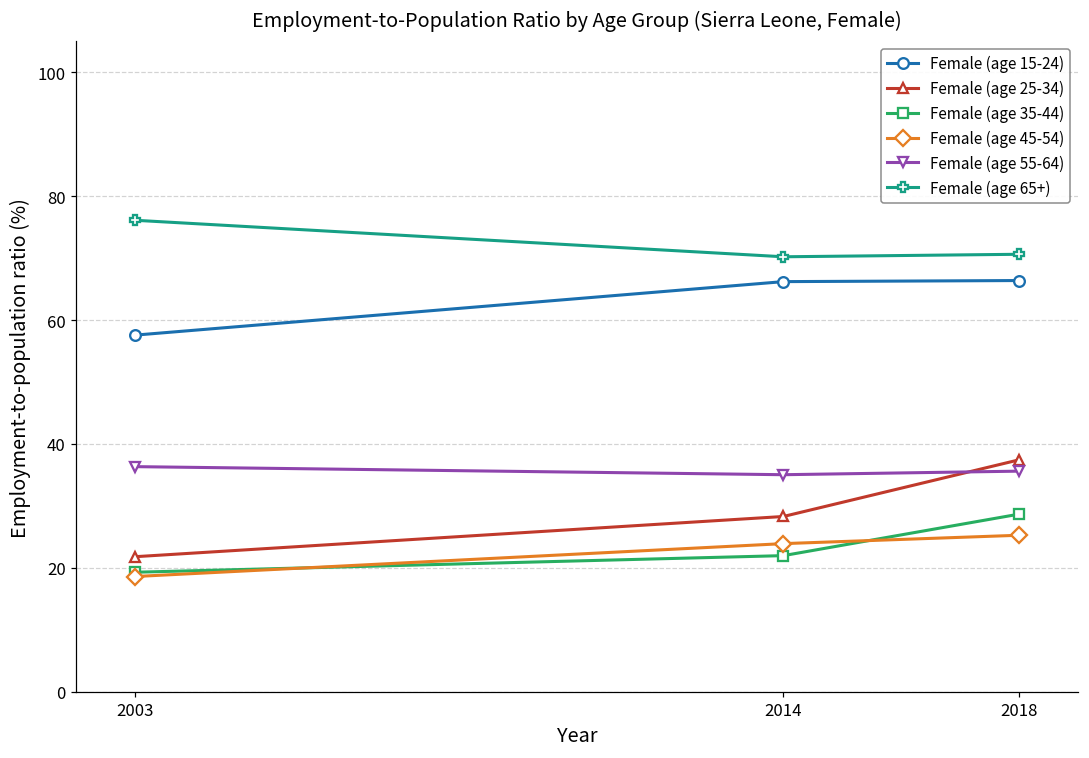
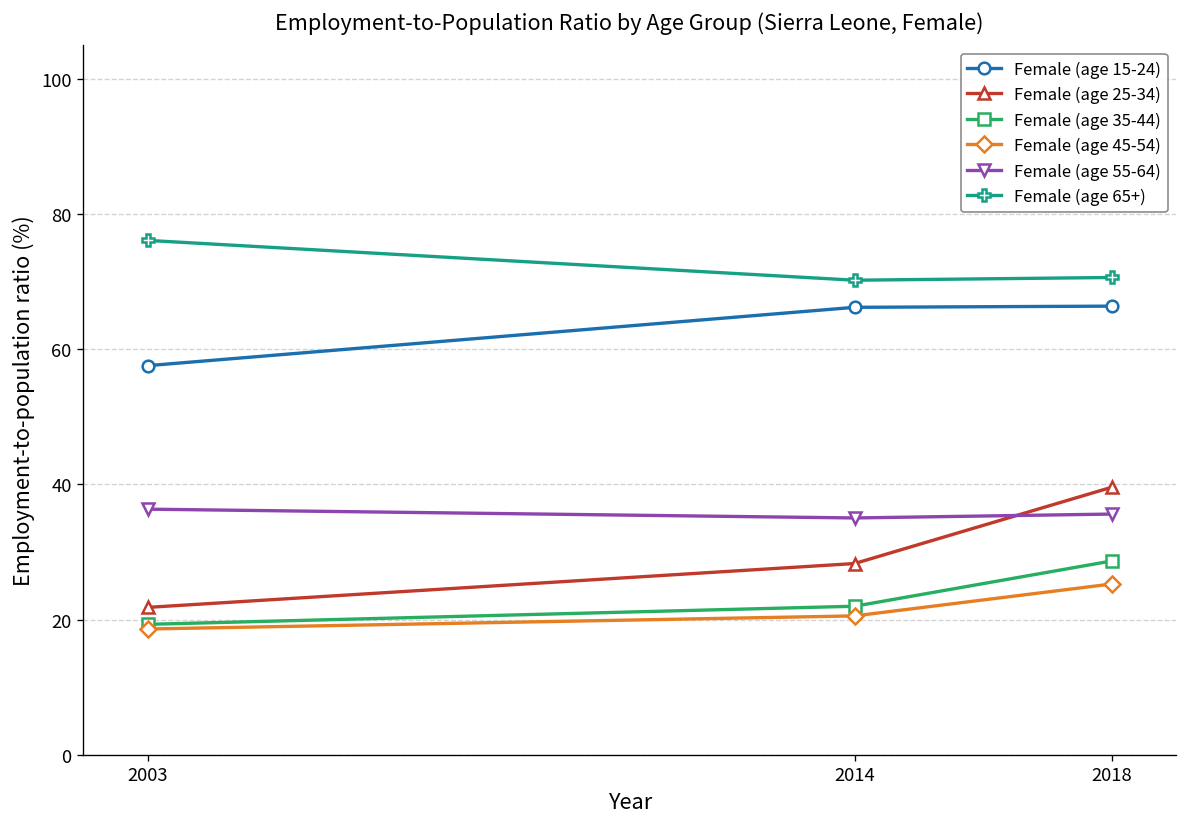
Female (age 45-54), 2014: 24 -> 21
Female (age 25-34), 2018: 37 -> 40
